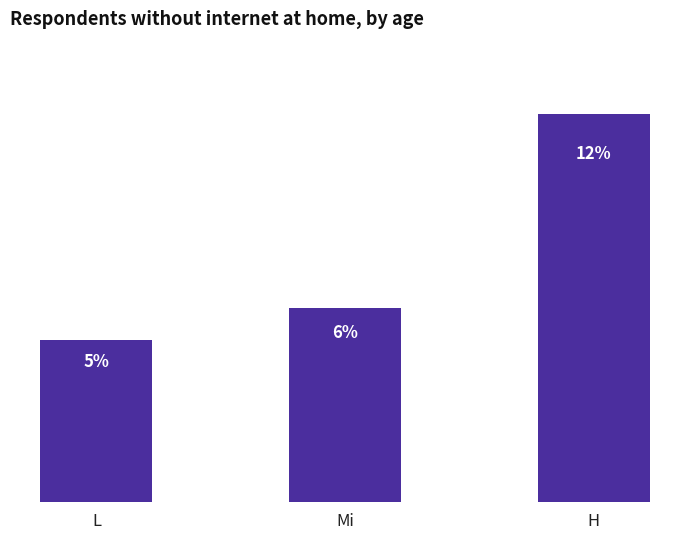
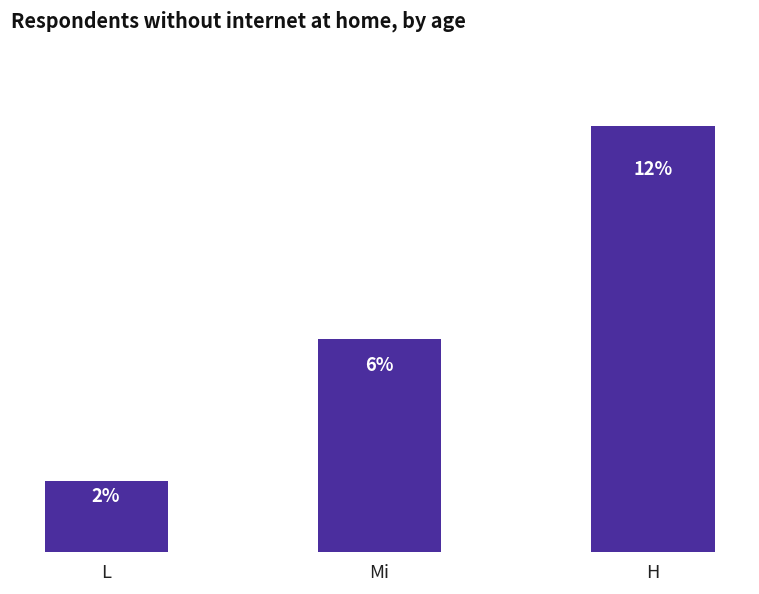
L: 5% -> 2%
